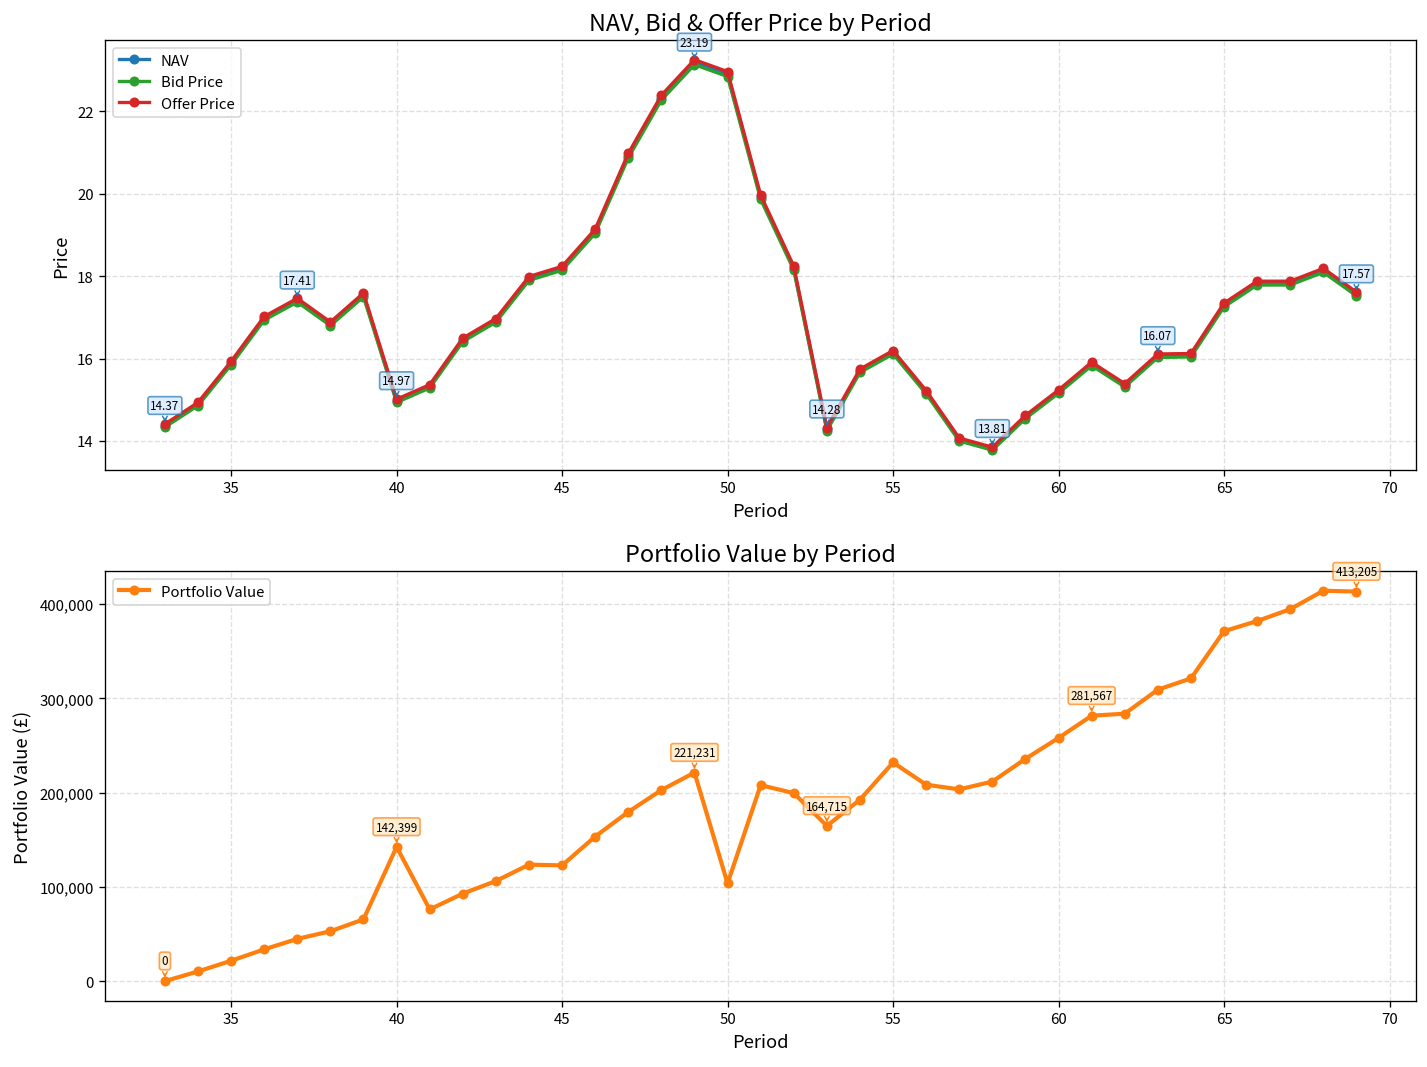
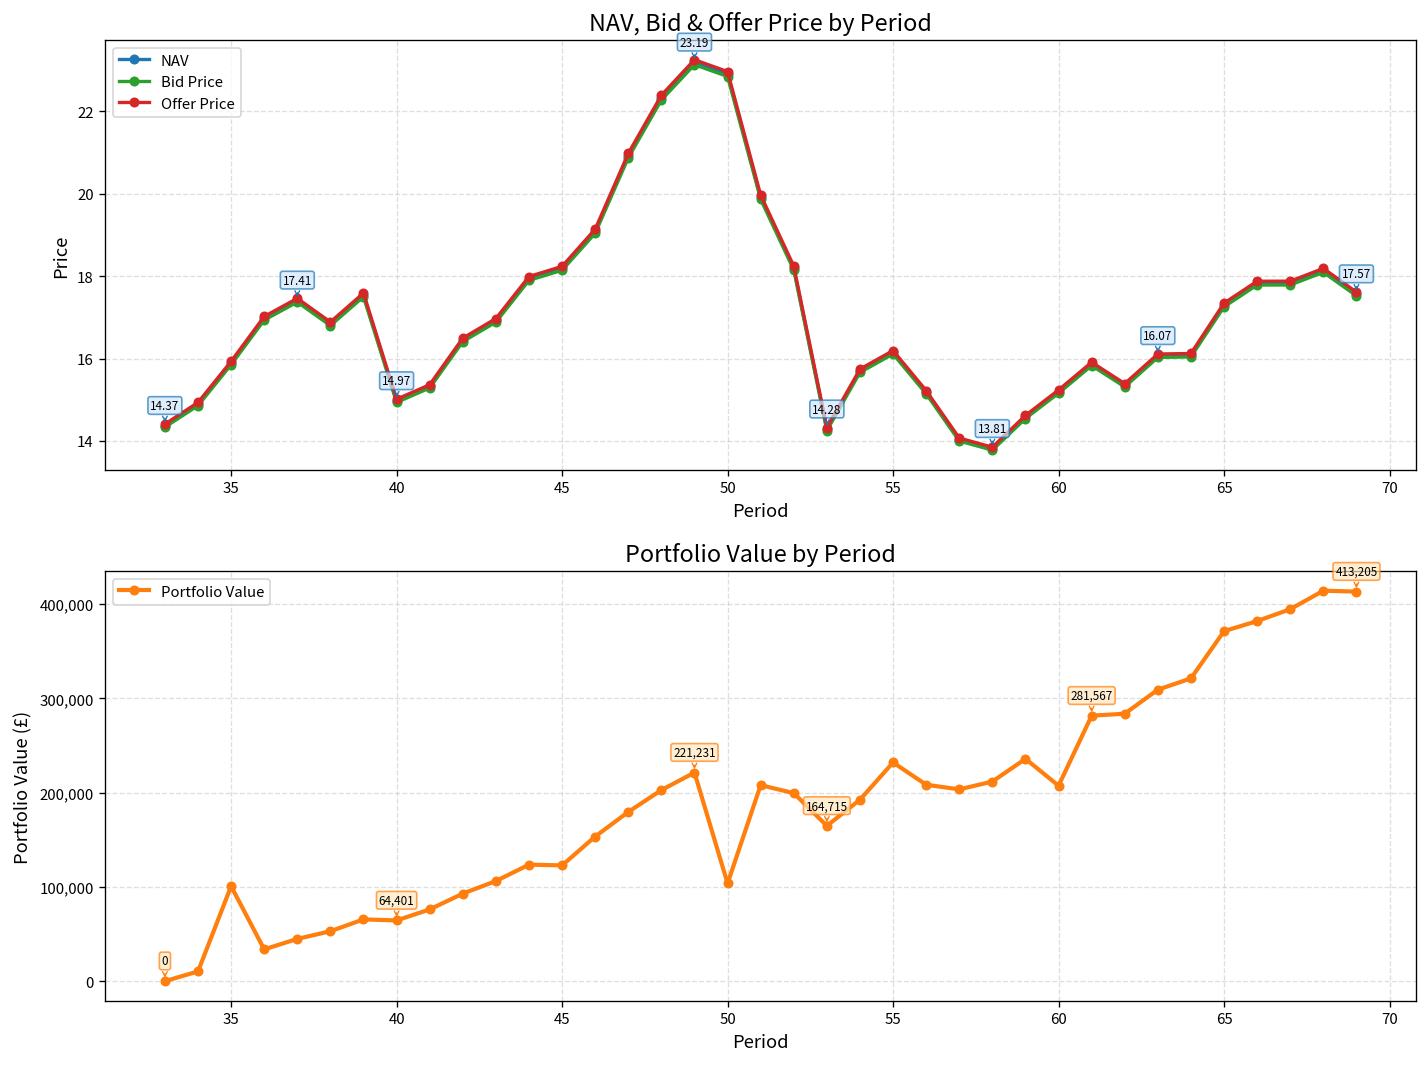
Portfolio Value by Period, 35: 20,000 -> 100,000
Portfolio Value by Period, 40: 142,399 -> 64,401
Portfolio Value by Period, 60: 260,000 -> 210,000
